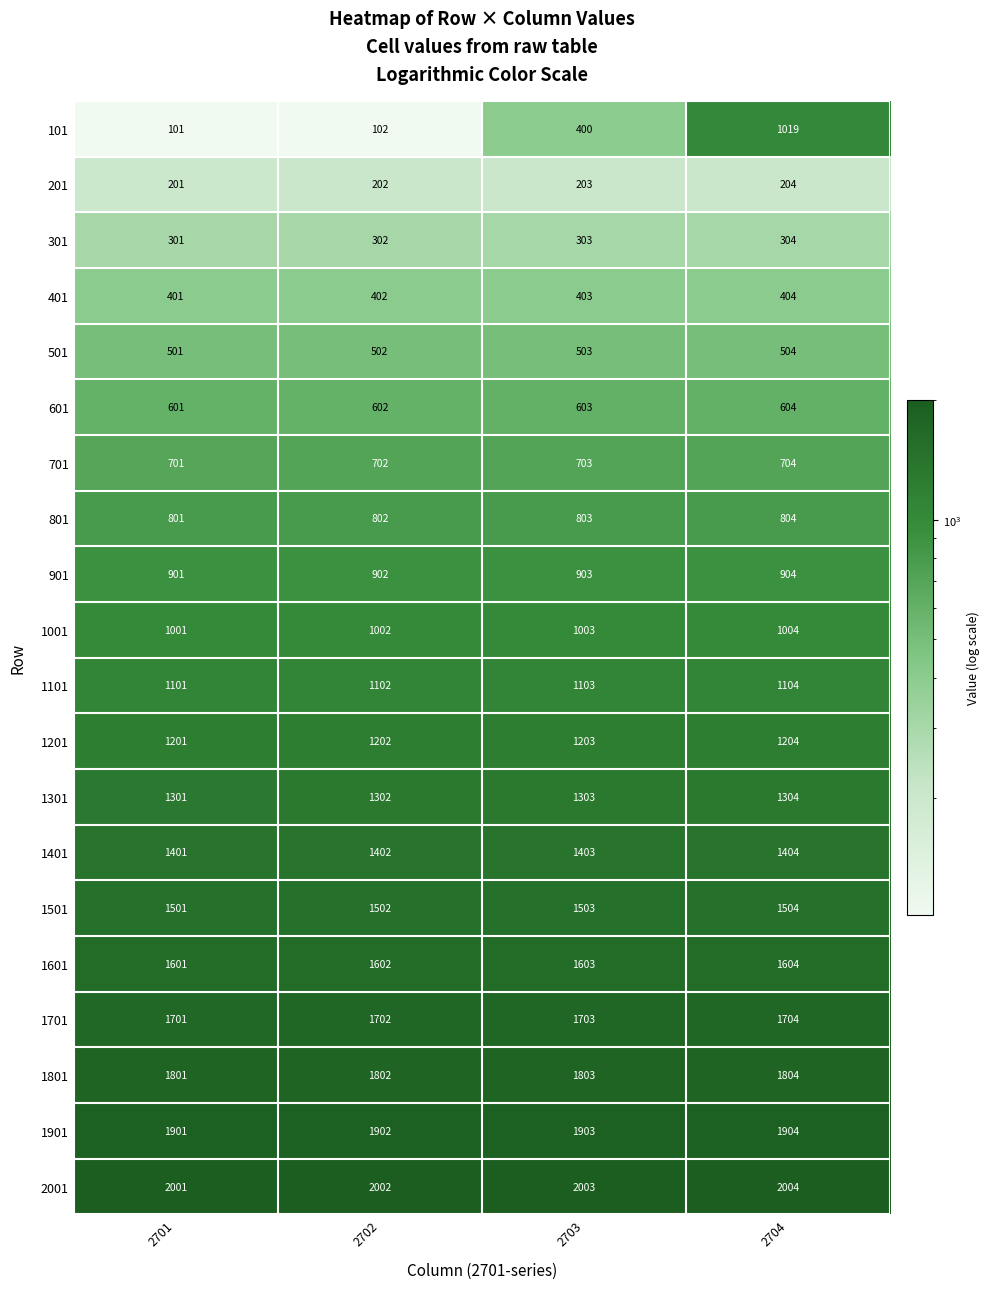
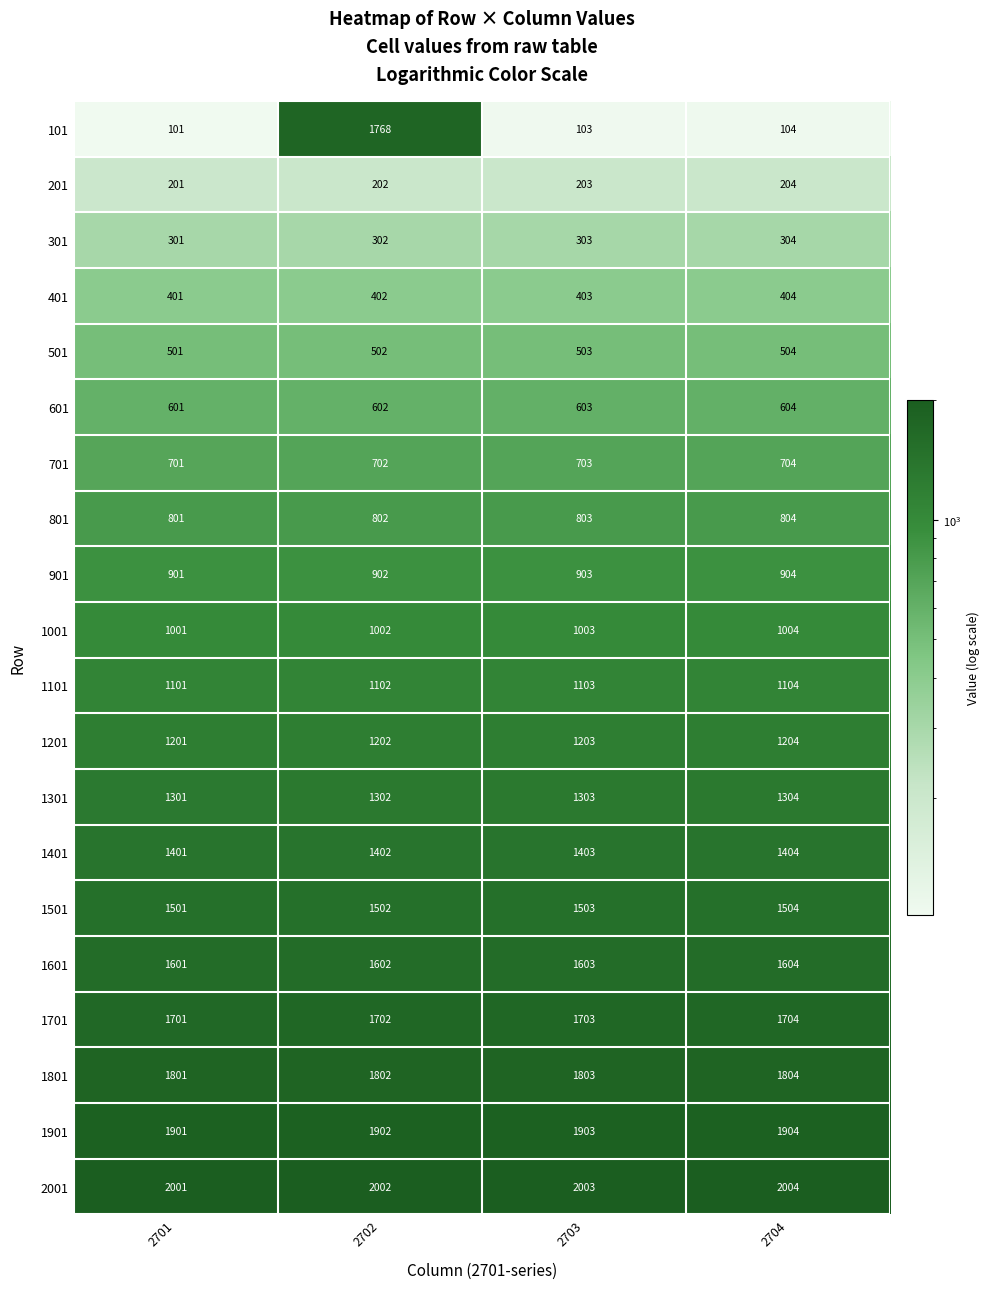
101, 2702: 102 -> 1768
101, 2703: 400 -> 103
101, 2704: 1019 -> 104
